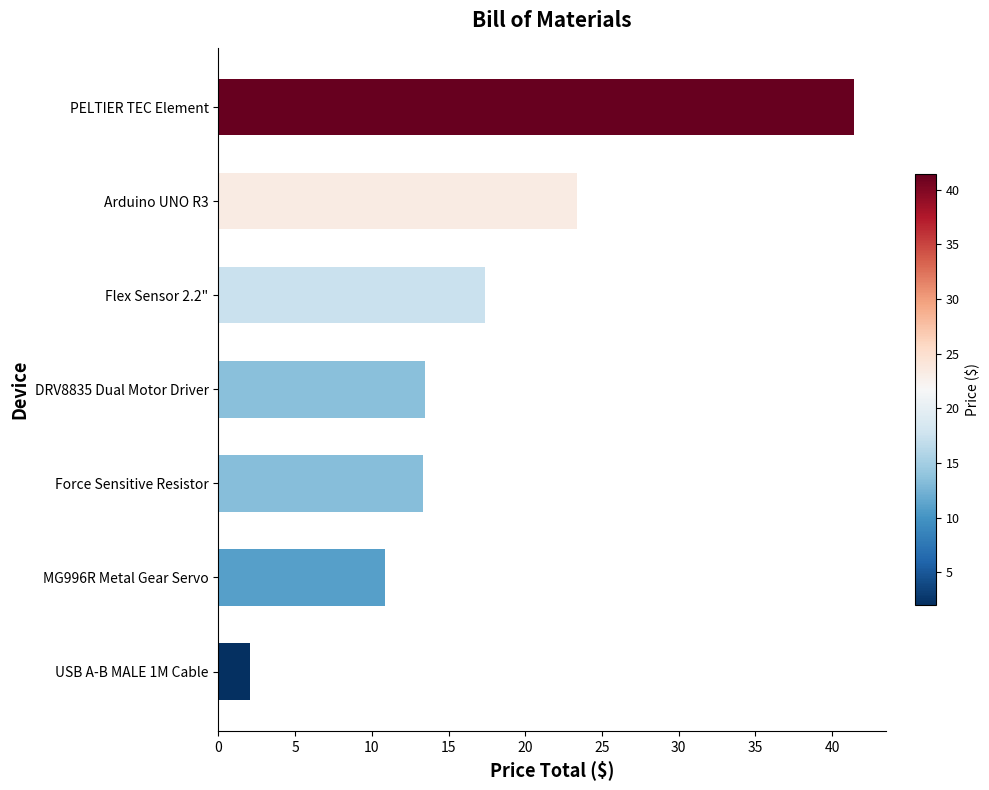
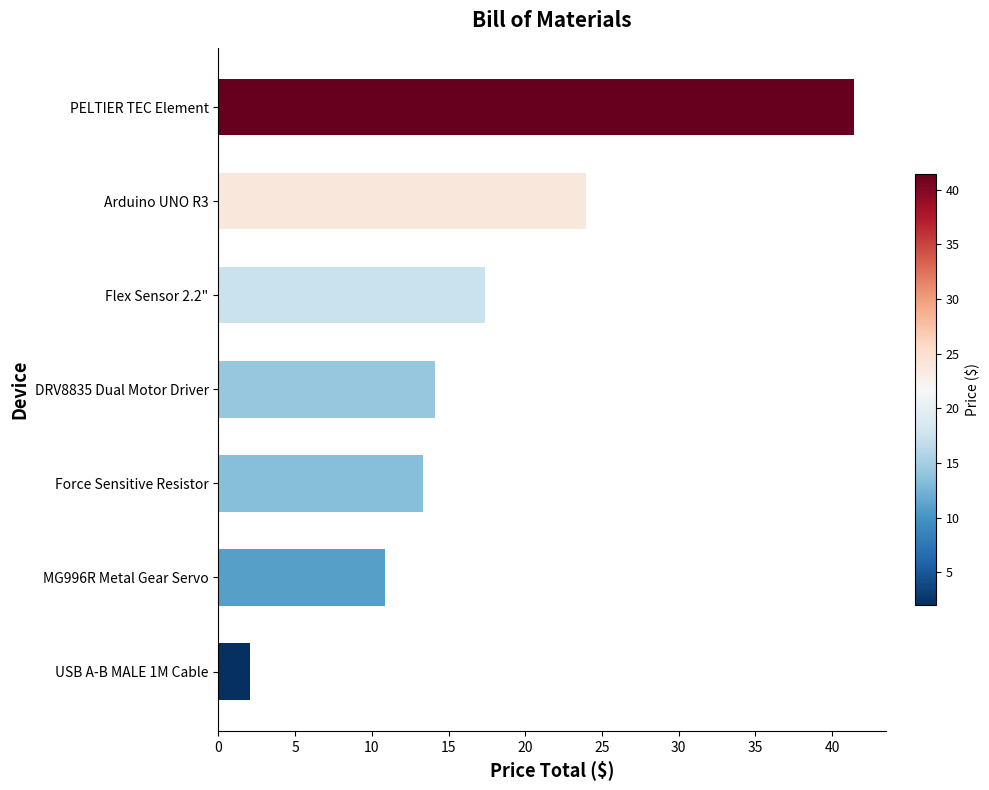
Arduino UNO R3: 23.4 -> 24.0
DRV8835 Dual Motor Driver: 13.5 -> 14.1
